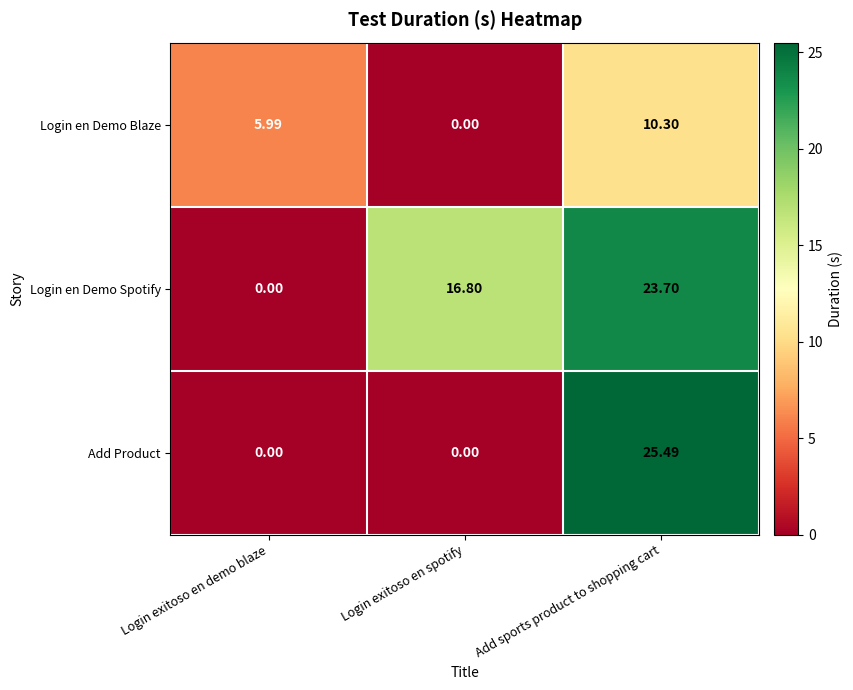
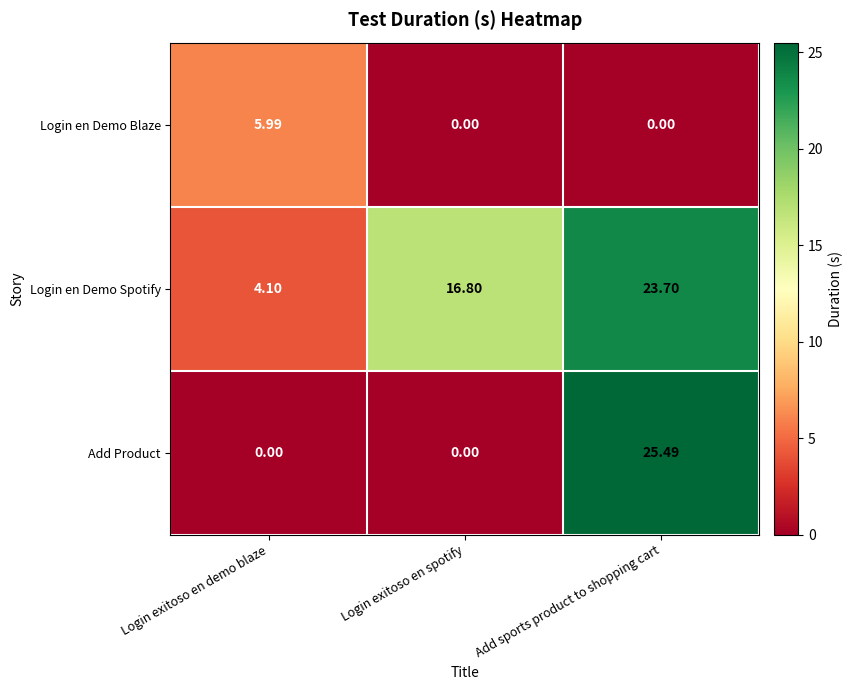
Login en Demo Blaze, Add sports product to shopping cart: 10.30 -> 0.00
Login en Demo Spotify, Login exitoso en demo blaze: 0.00 -> 4.10
